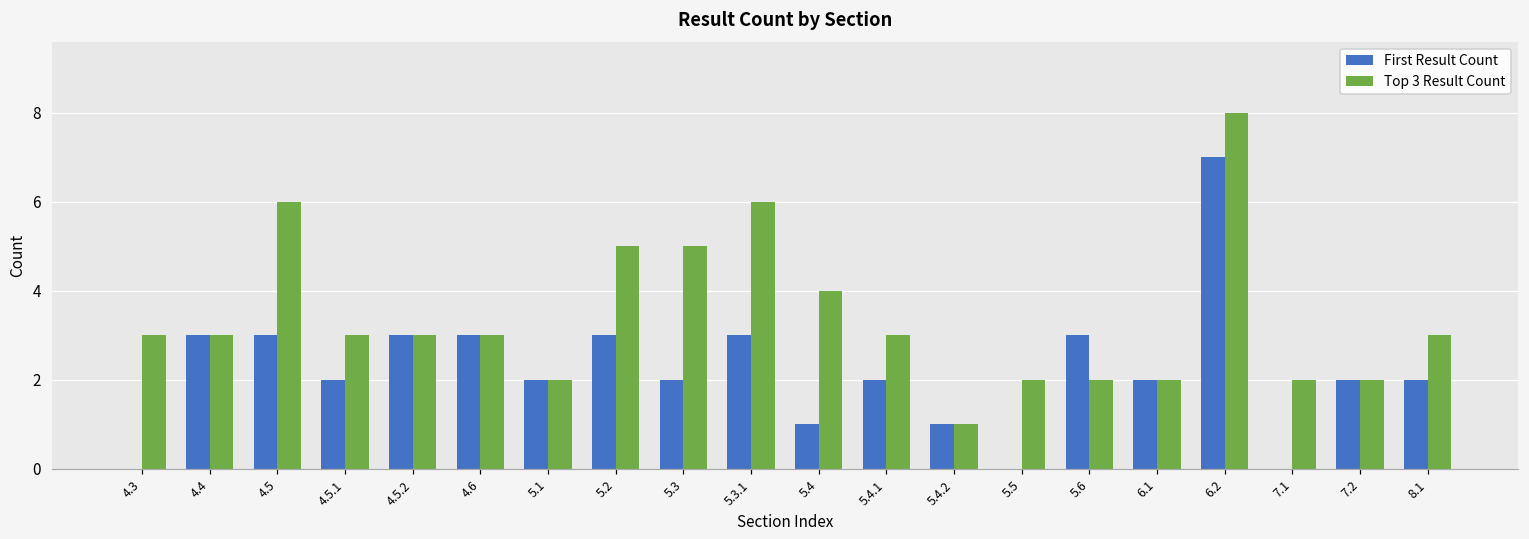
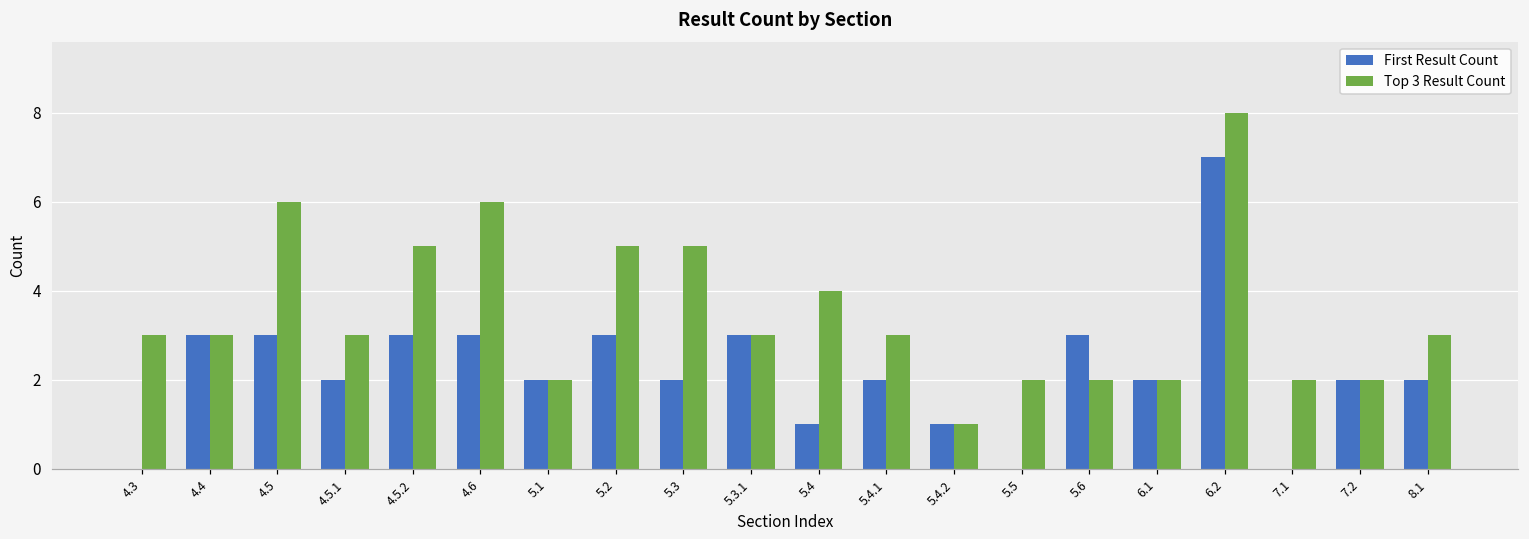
Top 3 Result Count, 4.5.2: 3 -> 5
Top 3 Result Count, 4.6: 3 -> 6
Top 3 Result Count, 5.3.1: 6 -> 3
